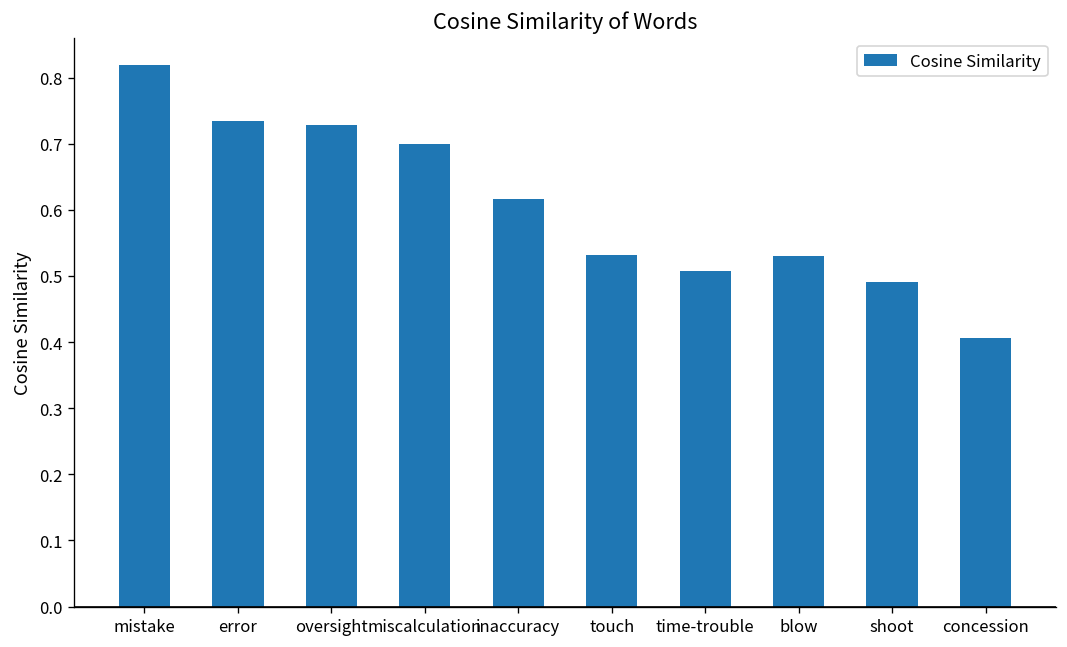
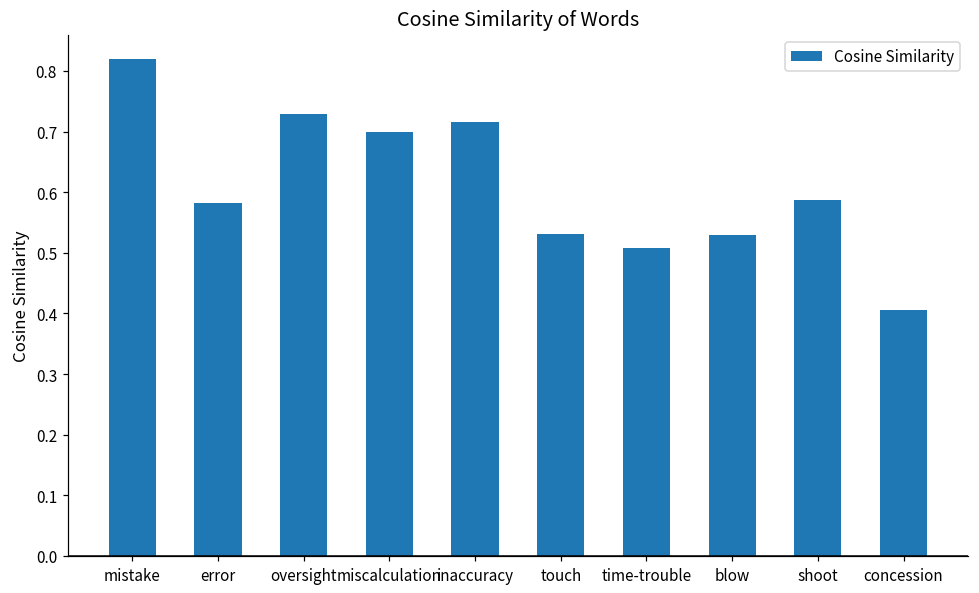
error: 0.73 -> 0.58
inaccuracy: 0.62 -> 0.72
shoot: 0.49 -> 0.59
